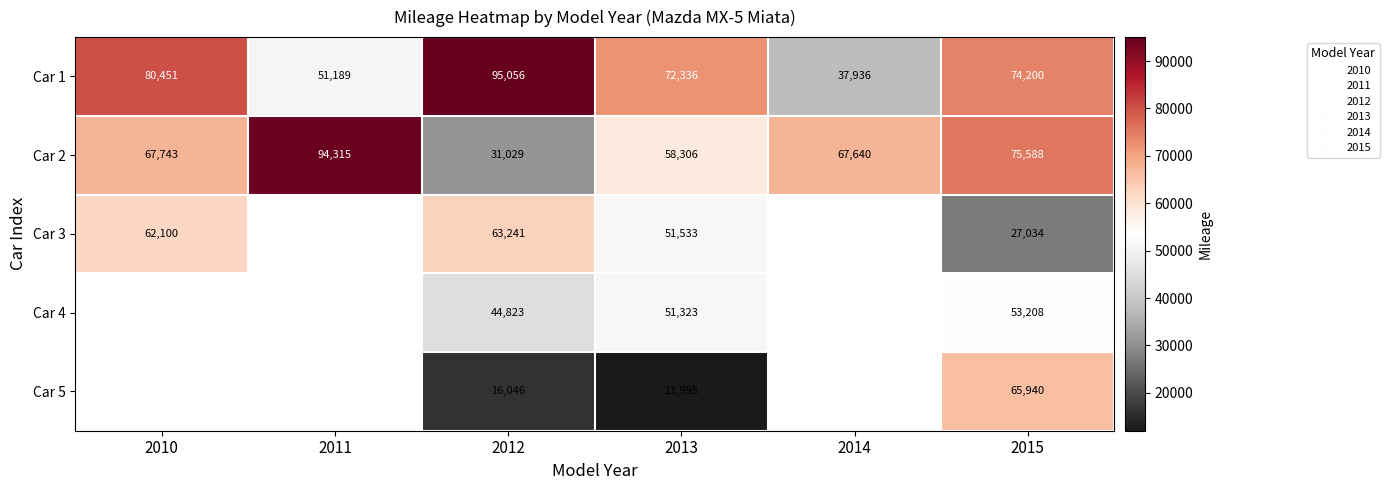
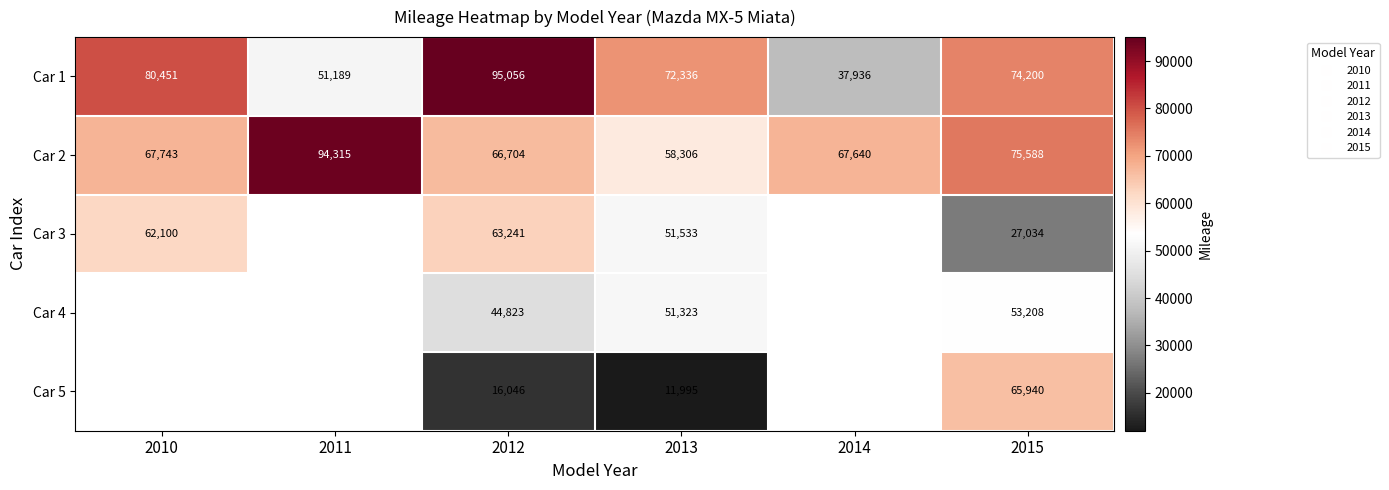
Car 2, 2012: 31,029 -> 66,704
